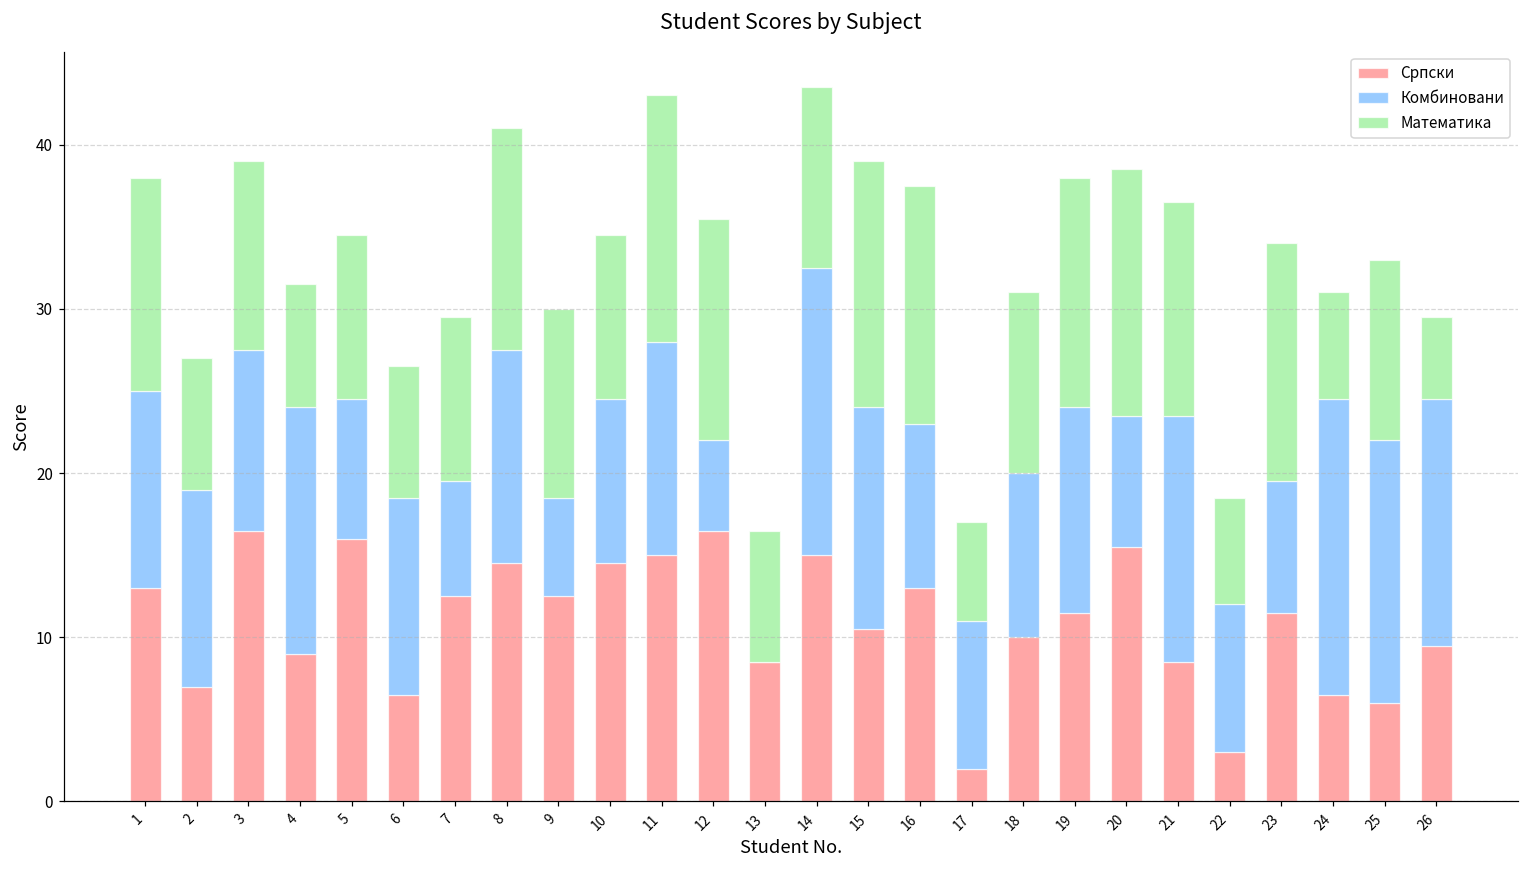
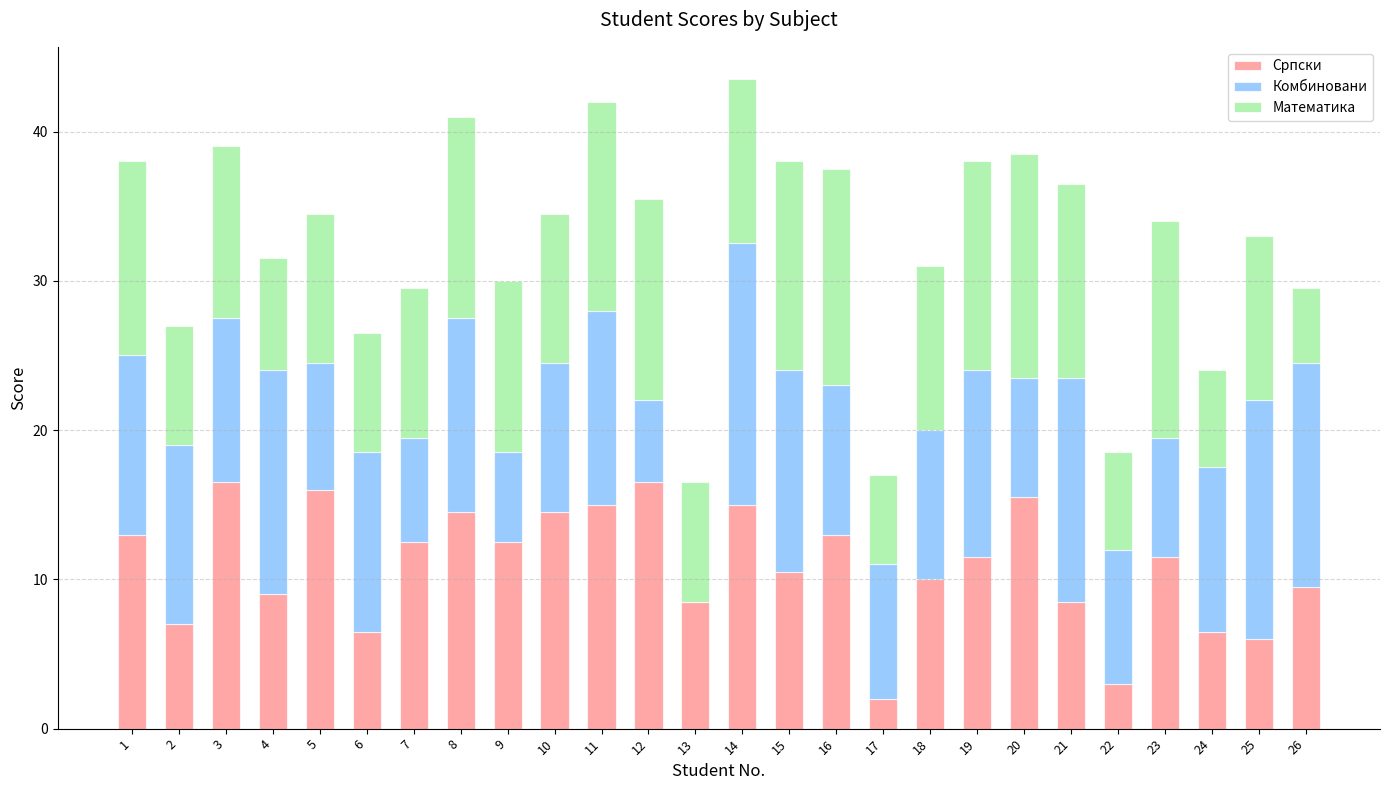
Математика, 11: 15 -> 14
Математика, 15: 15 -> 14
Комбиновани, 24: 18 -> 11
